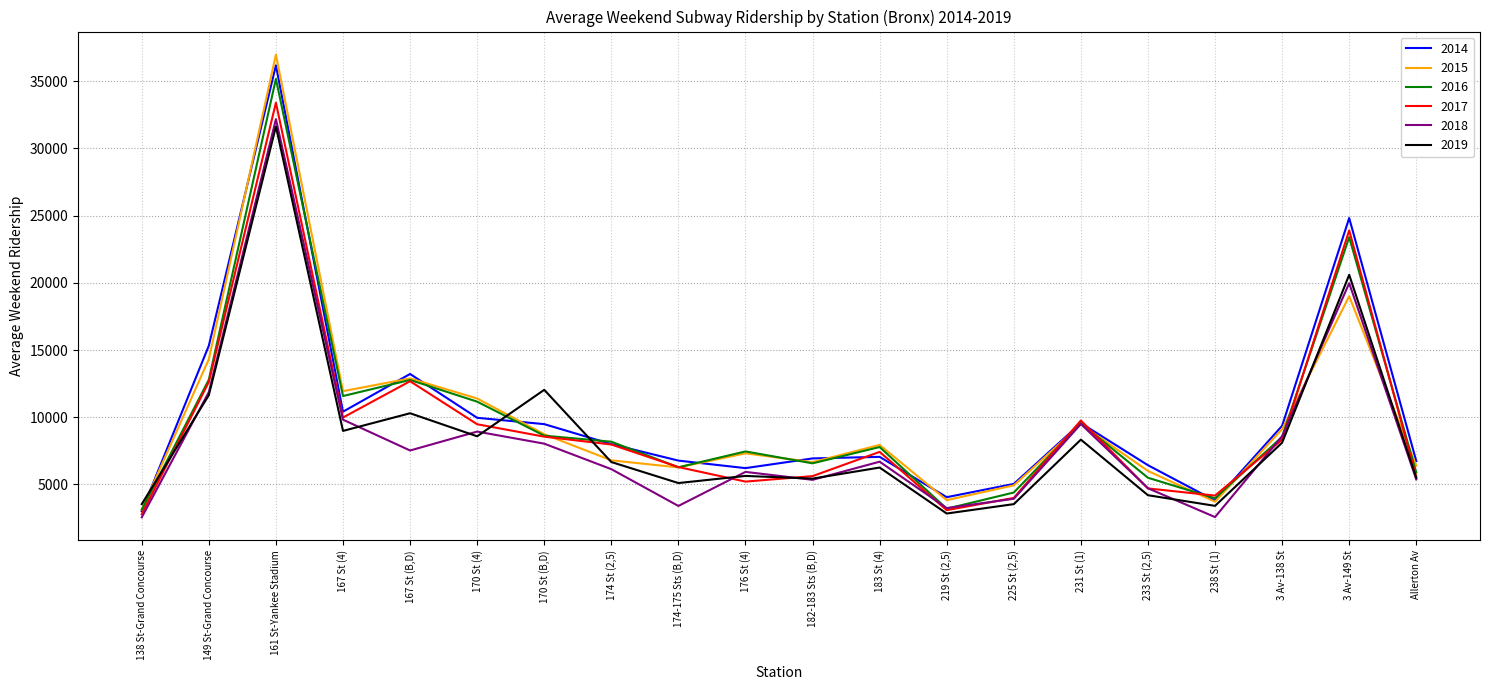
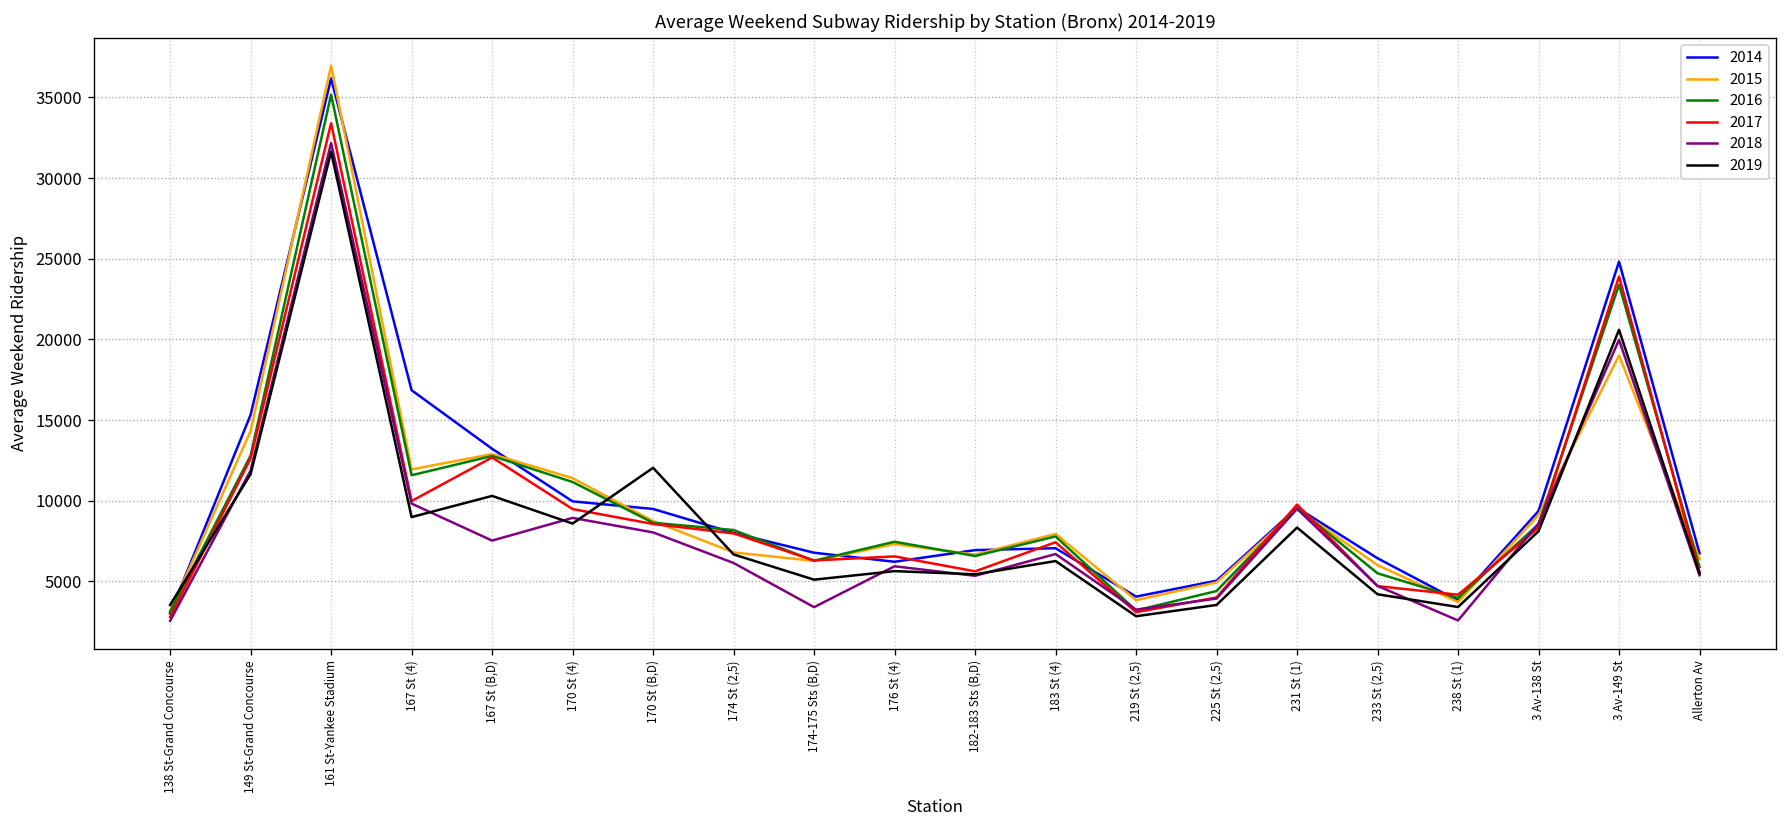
2014, 167 St (4): 10400 -> 16800
2017, 176 St (4): 5200 -> 6500
